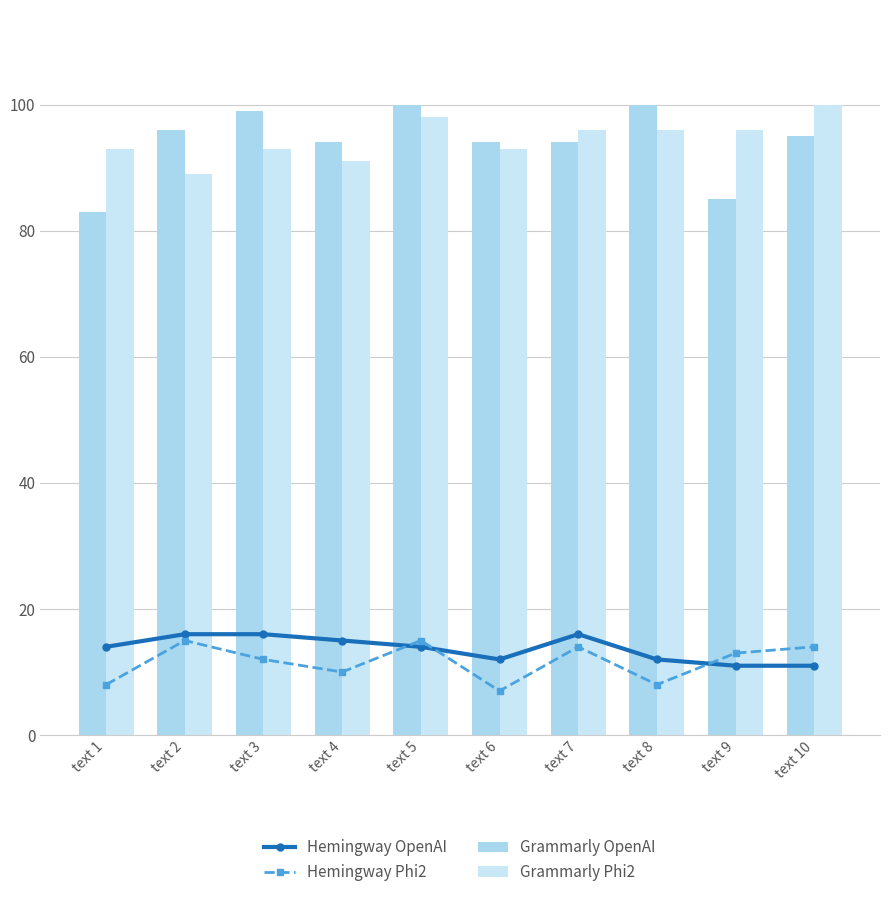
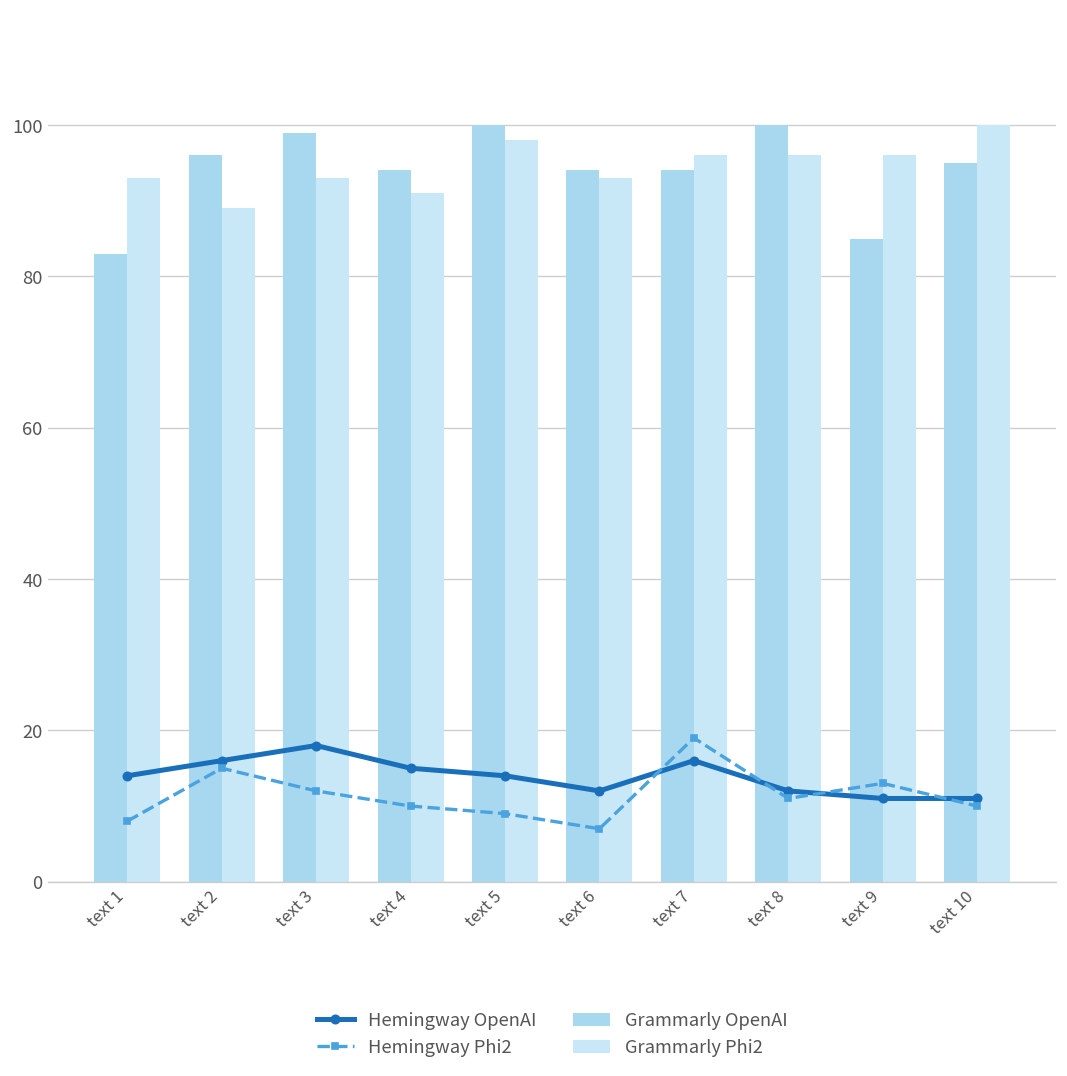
Hemingway OpenAI, text 3: 16 -> 18
Hemingway Phi2, text 5: 15 -> 9
Hemingway Phi2, text 7: 14 -> 19
Hemingway Phi2, text 8: 8 -> 11
Hemingway Phi2, text 10: 14 -> 10
